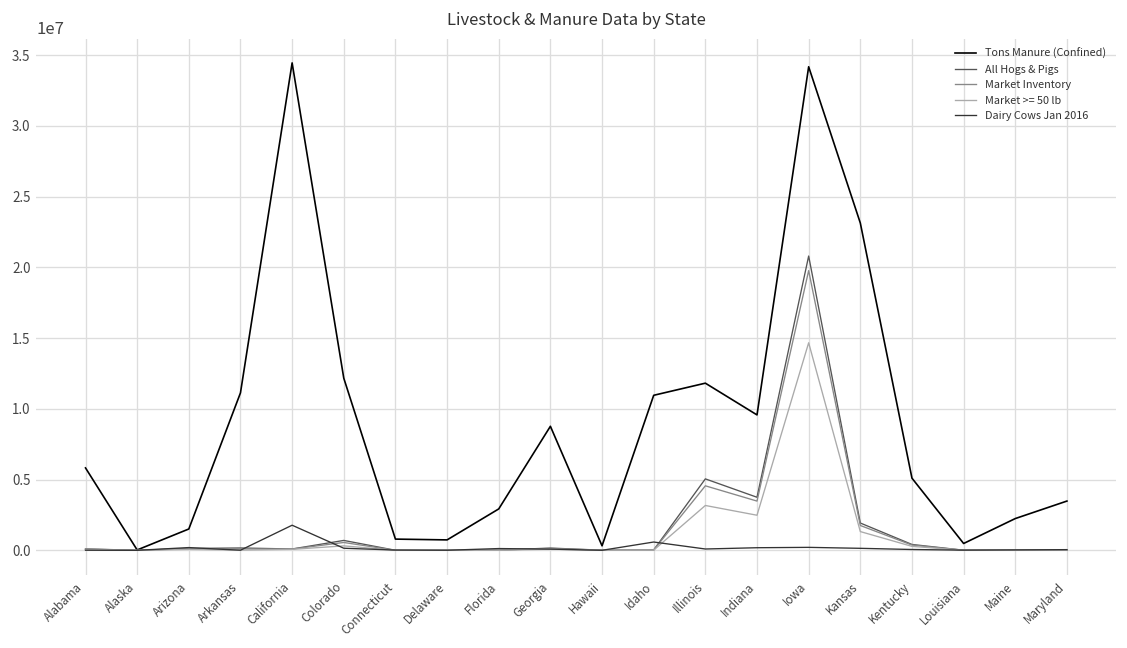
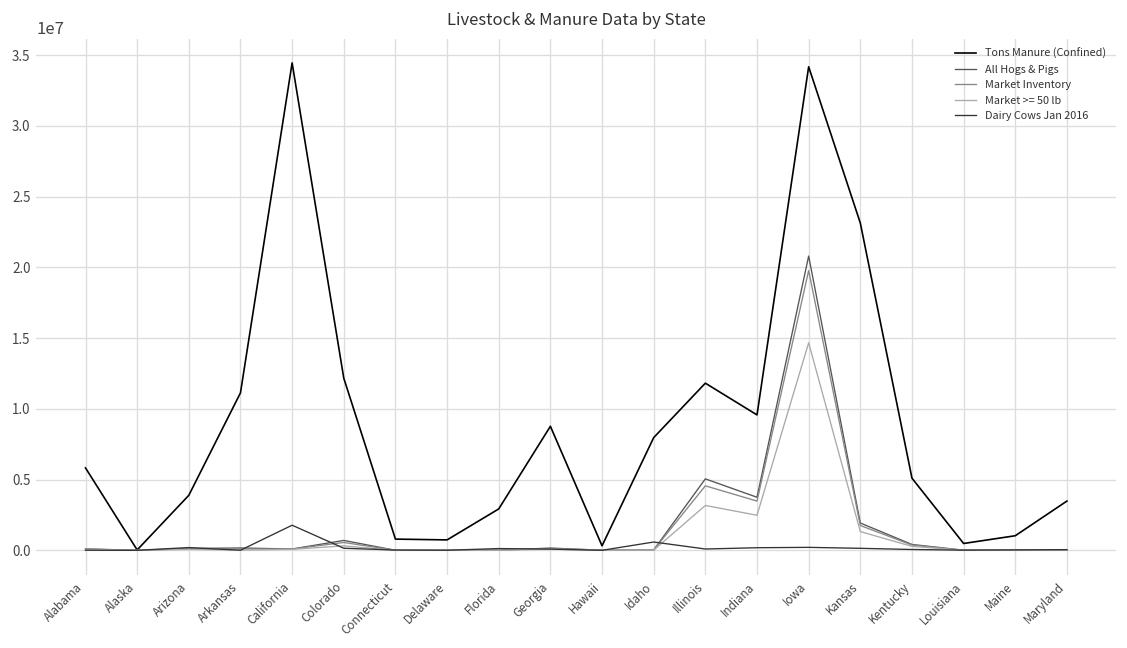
Tons Manure (Confined), Arizona: 1500000 -> 3900000
Tons Manure (Confined), Idaho: 11000000 -> 8000000
Tons Manure (Confined), Maine: 2200000 -> 1000000
